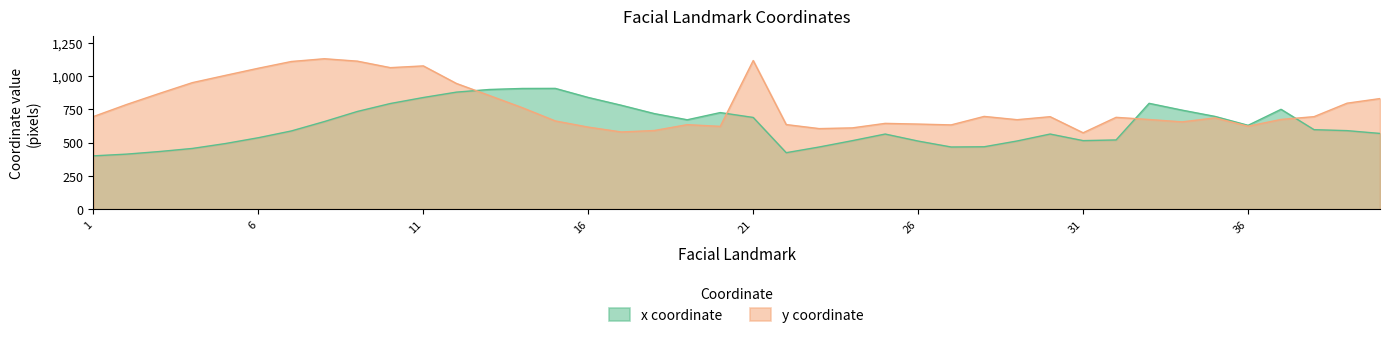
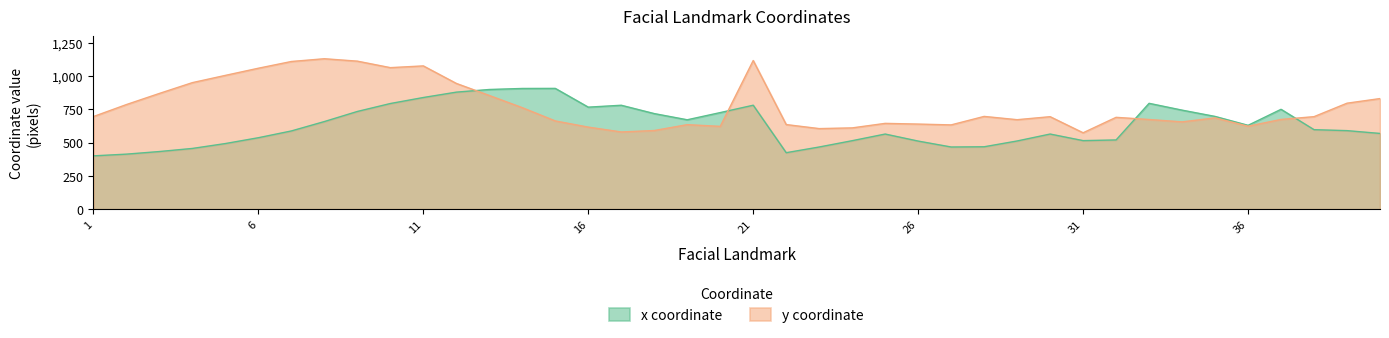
x coordinate, 16: 840 -> 770
x coordinate, 21: 690 -> 780
